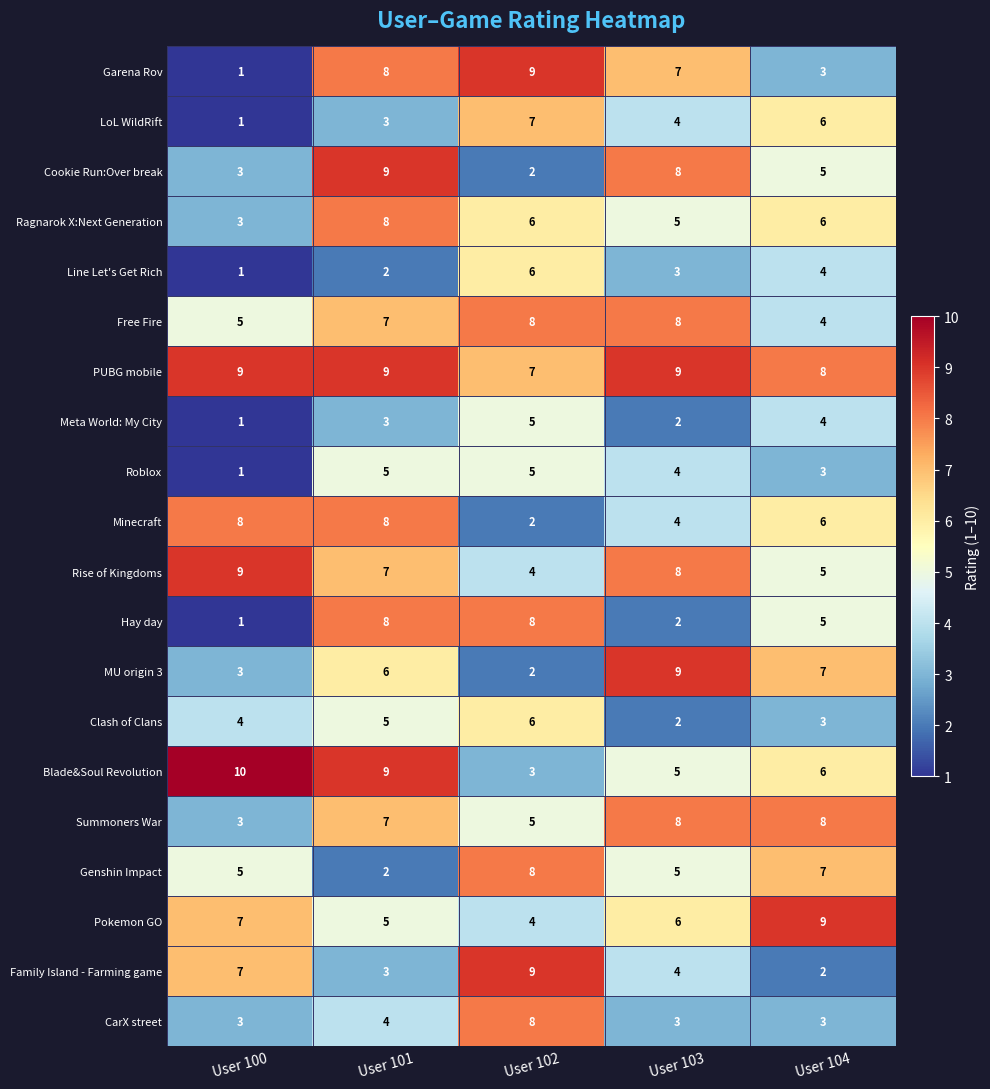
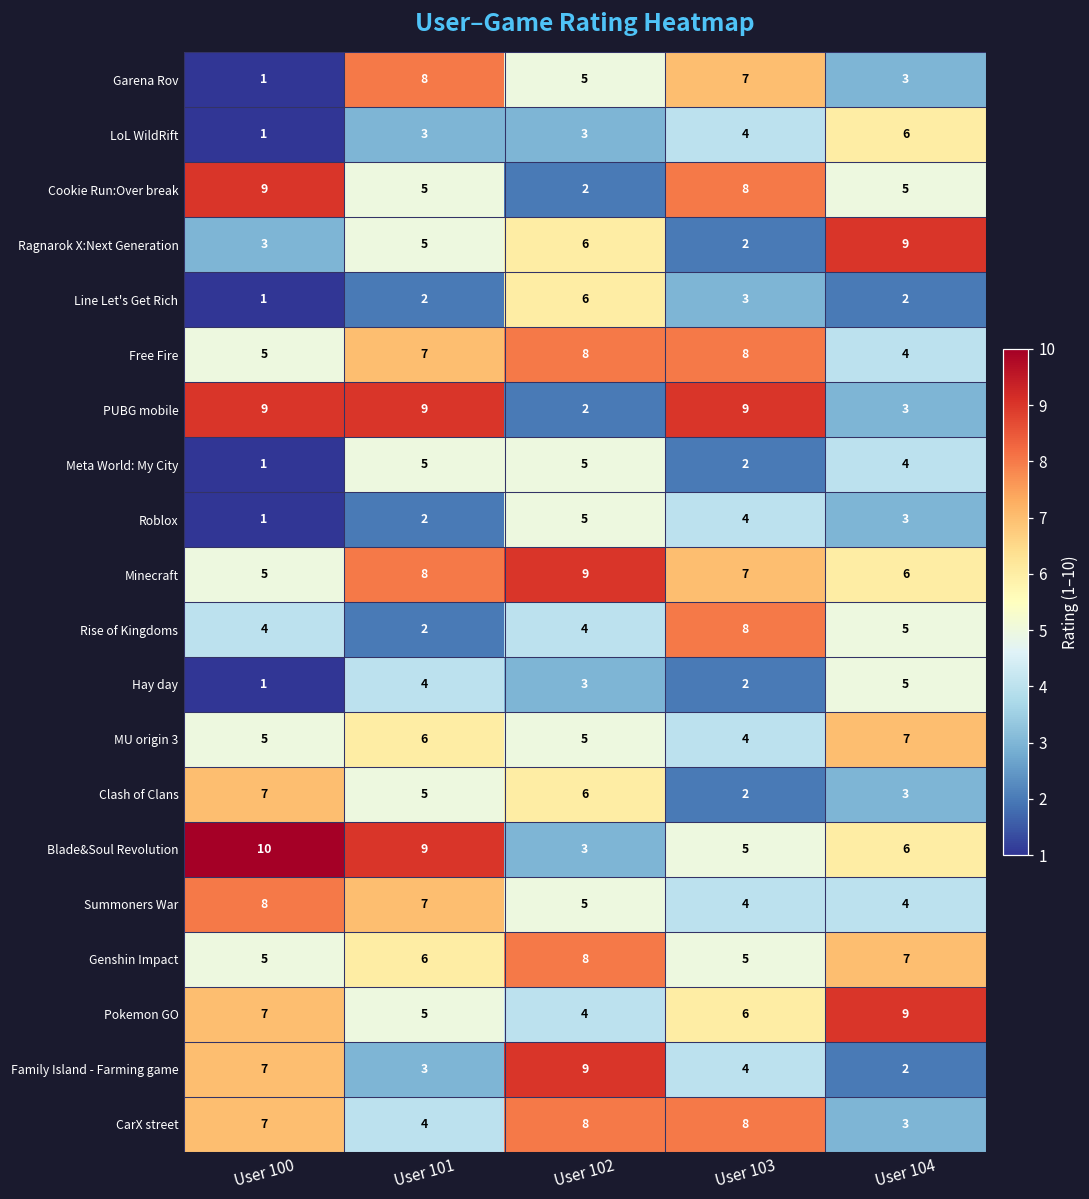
Garena Rov, User 102: 9 -> 5
LoL WildRift, User 102: 7 -> 3
Cookie Run:Over break, User 100: 3 -> 9
Cookie Run:Over break, User 101: 9 -> 5
Ragnarok X:Next Generation, User 101: 8 -> 5
Ragnarok X:Next Generation, User 103: 5 -> 2
Ragnarok X:Next Generation, User 104: 6 -> 9
Line Let's Get Rich, User 104: 4 -> 2
PUBG mobile, User 102: 7 -> 2
PUBG mobile, User 104: 8 -> 3
Meta World: My City, User 101: 3 -> 5
Roblox, User 101: 5 -> 2
Minecraft, User 100: 8 -> 5
Minecraft, User 102: 2 -> 9
Minecraft, User 103: 4 -> 7
Rise of Kingdoms, User 100: 9 -> 4
Rise of Kingdoms, User 101: 7 -> 2
Hay day, User 101: 8 -> 4
Hay day, User 102: 8 -> 3
MU origin 3, User 100: 3 -> 5
MU origin 3, User 102: 2 -> 5
MU origin 3, User 103: 9 -> 4
Clash of Clans, User 100: 4 -> 7
Summoners War, User 100: 3 -> 8
Summoners War, User 103: 8 -> 4
Summoners War, User 104: 8 -> 4
Genshin Impact, User 101: 2 -> 6
CarX street, User 100: 3 -> 7
CarX street, User 103: 3 -> 8
